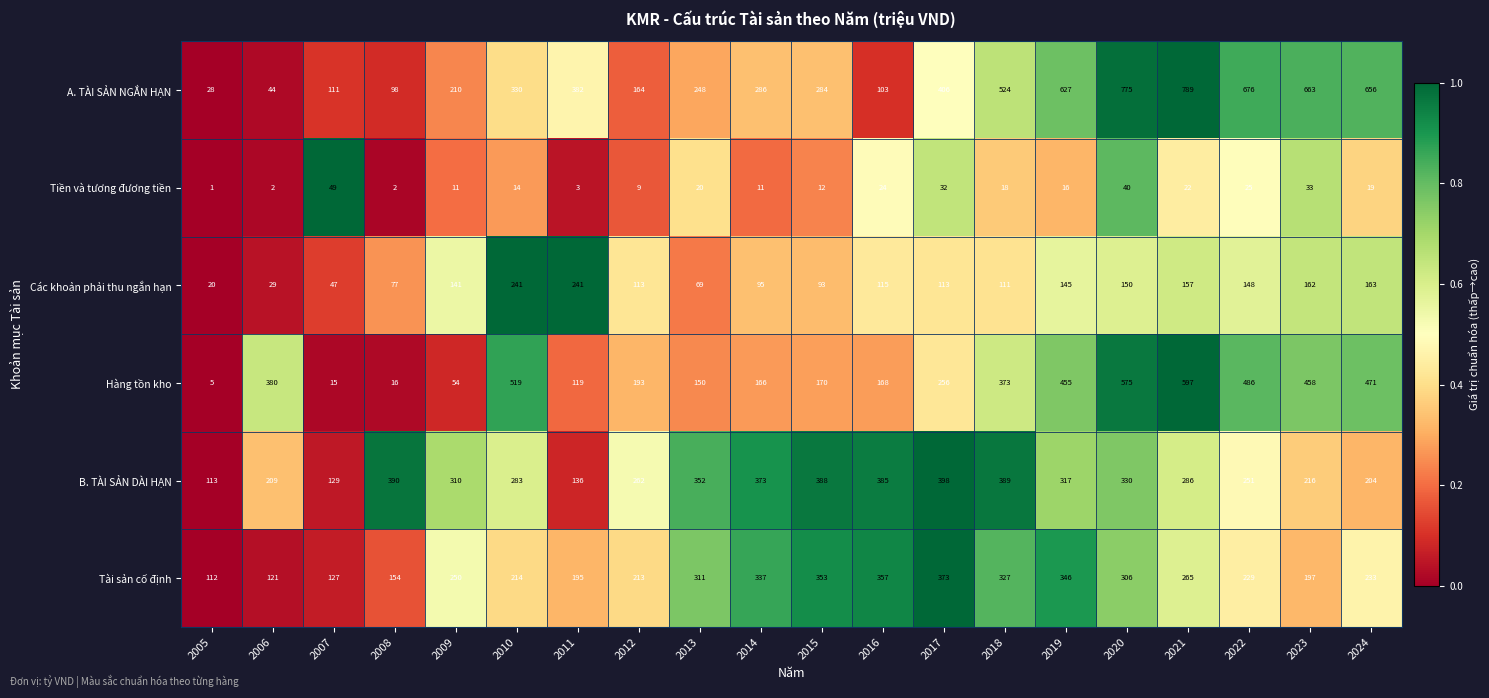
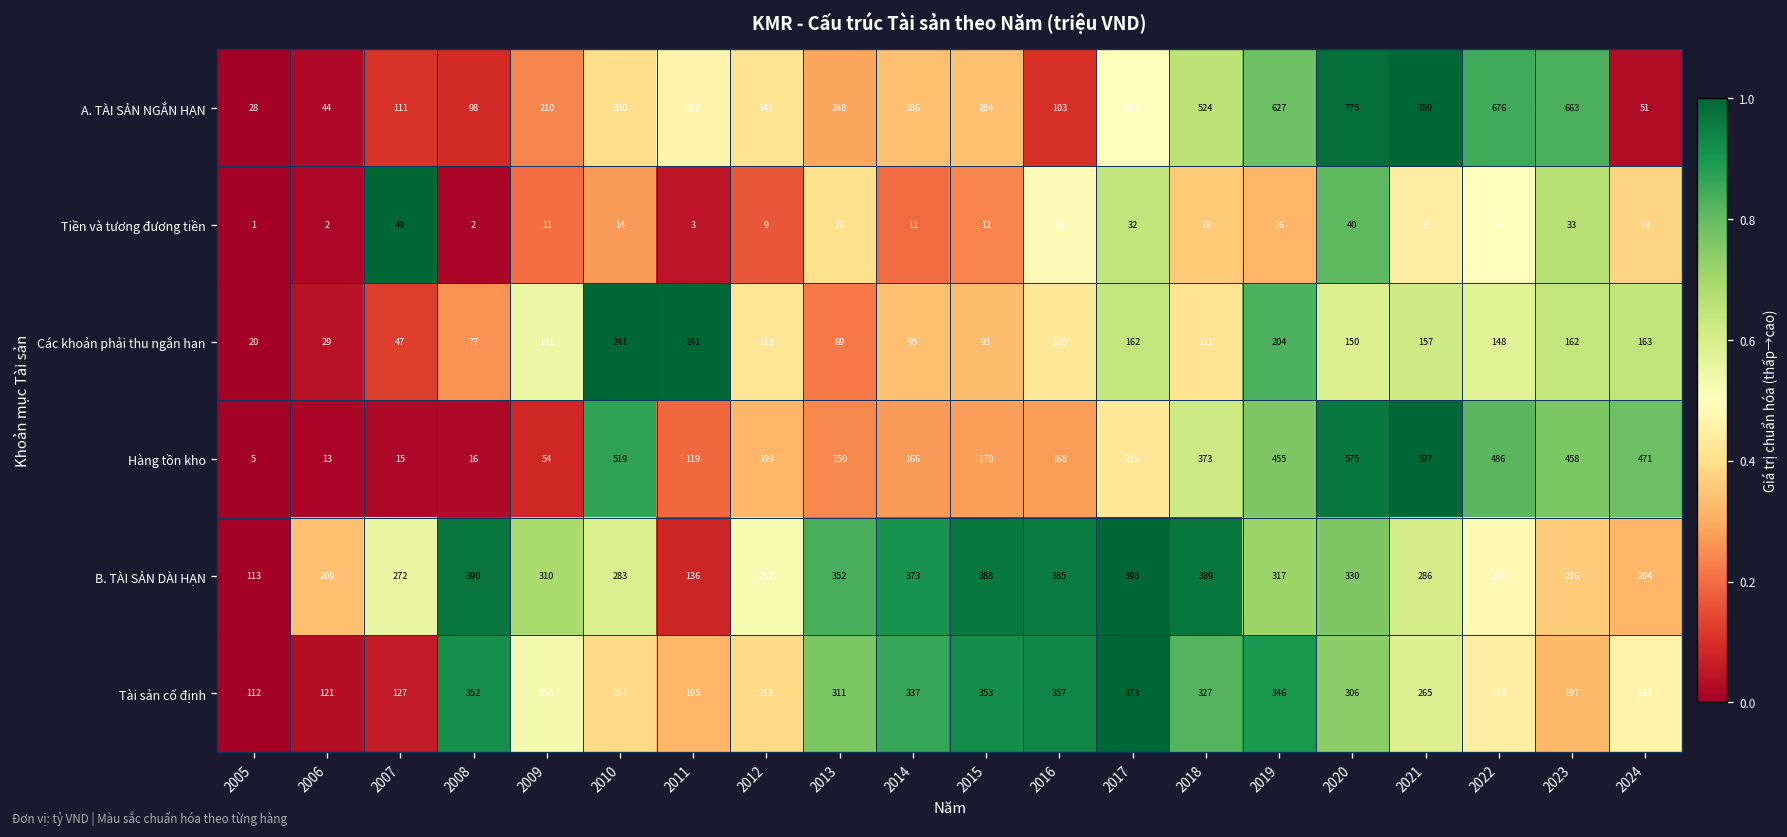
A. TÀI SẢN NGẮN HẠN, 2012: 164 -> 341
A. TÀI SẢN NGẮN HẠN, 2024: 656 -> 51
Các khoản phải thu ngắn hạn, 2017: 113 -> 162
Các khoản phải thu ngắn hạn, 2019: 145 -> 204
Hàng tồn kho, 2006: 380 -> 13
B. TÀI SẢN DÀI HẠN, 2007: 129 -> 272
Tài sản cố định, 2008: 154 -> 352
